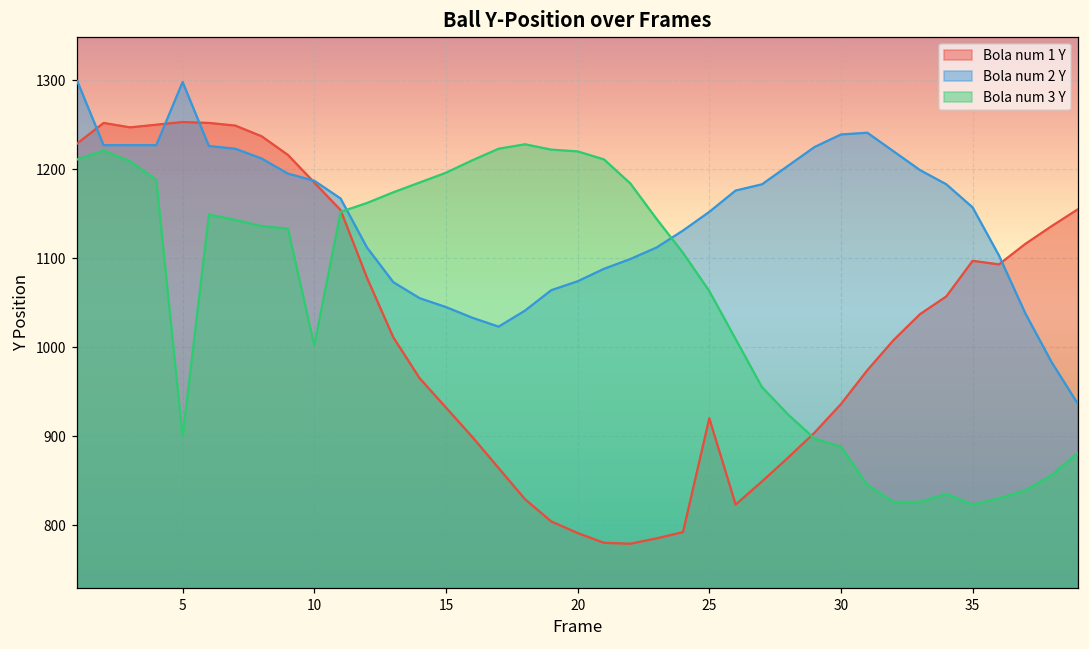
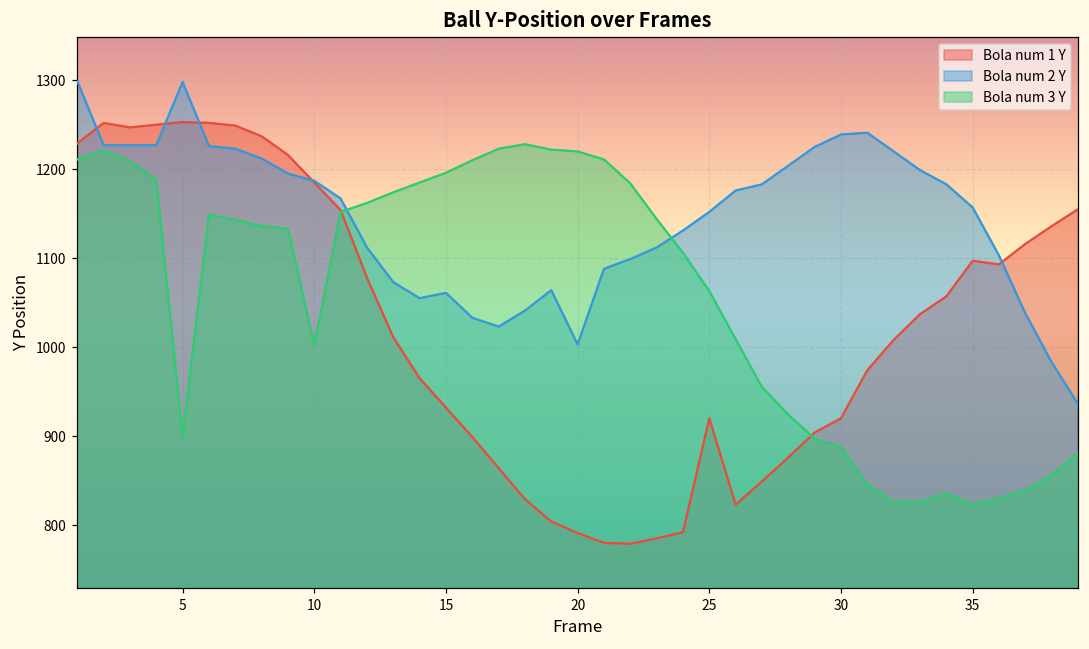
Bola num 2 Y, 15: 1050 -> 1060
Bola num 2 Y, 20: 1070 -> 1000
Bola num 1 Y, 30: 940 -> 920
